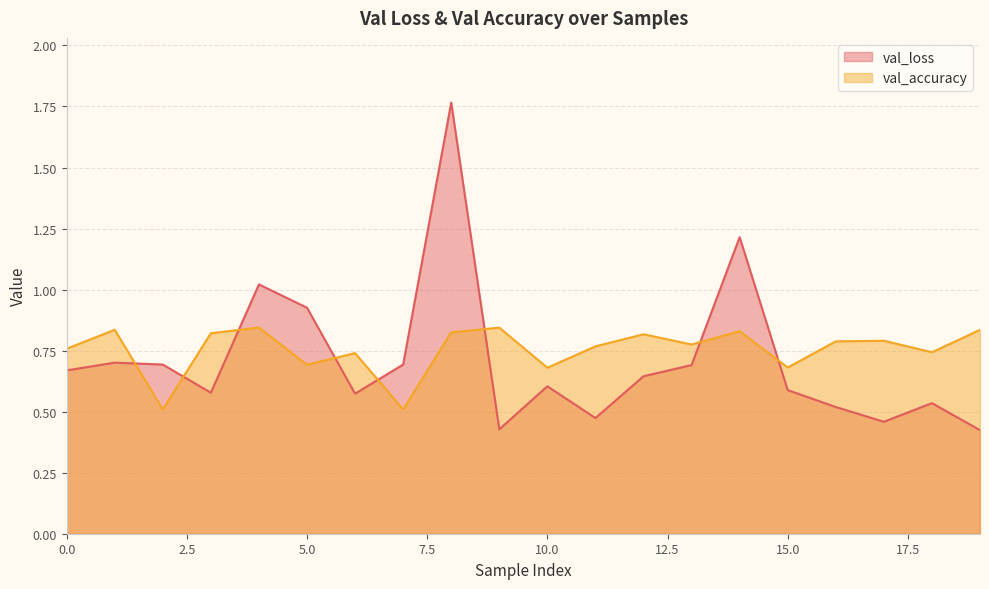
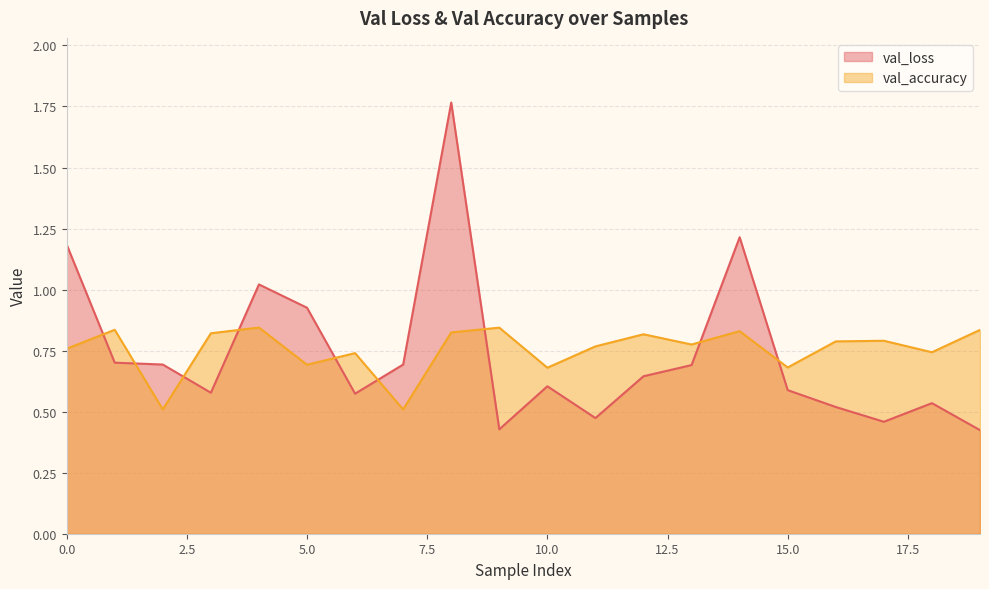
val_loss, 0.0: 0.67 -> 1.18
